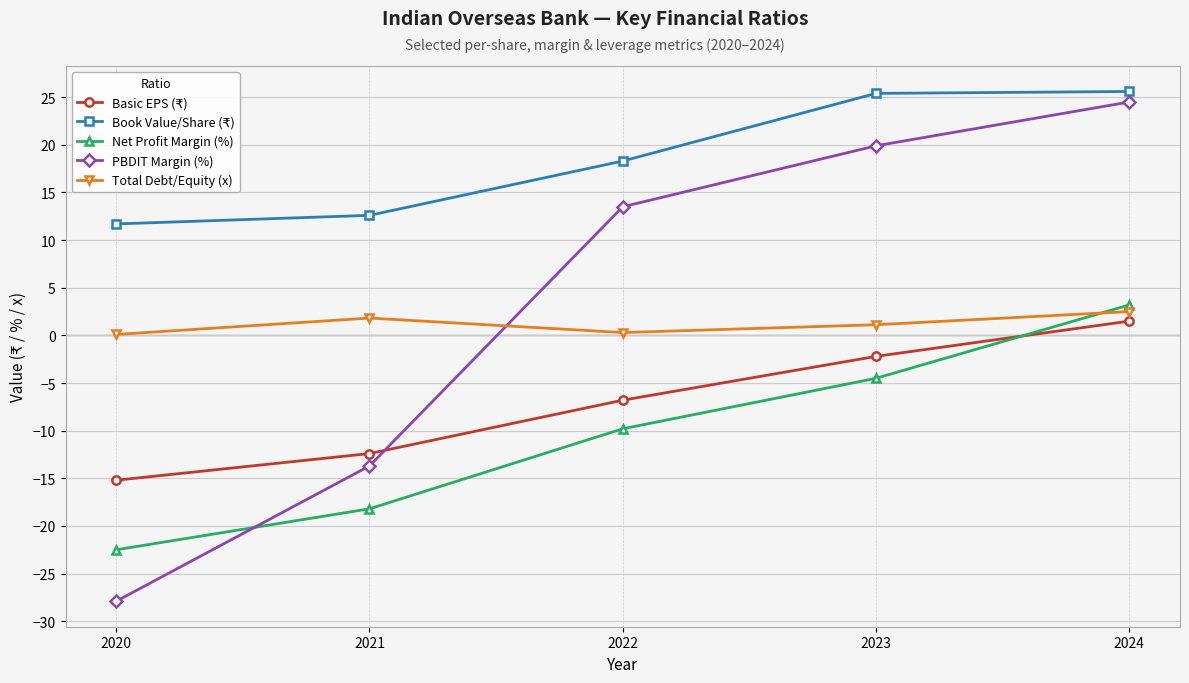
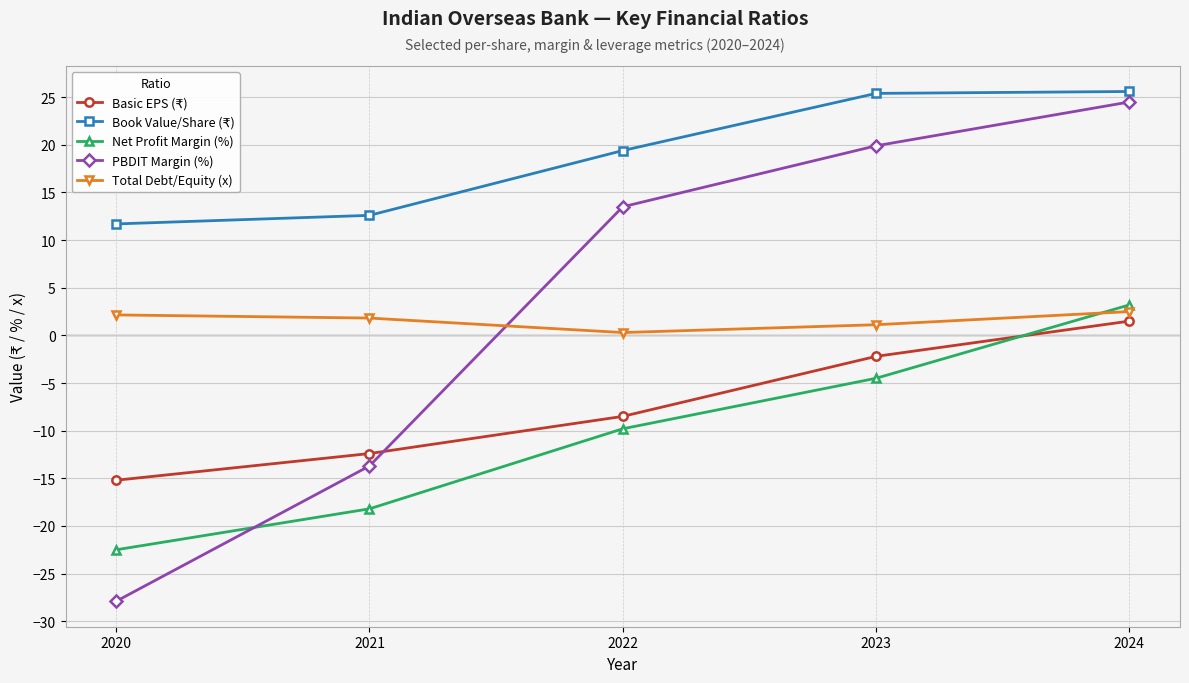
Total Debt/Equity (x), 2020: 0 -> 2
Basic EPS (₹), 2022: -7 -> -9
Book Value/Share (₹), 2022: 18 -> 19
